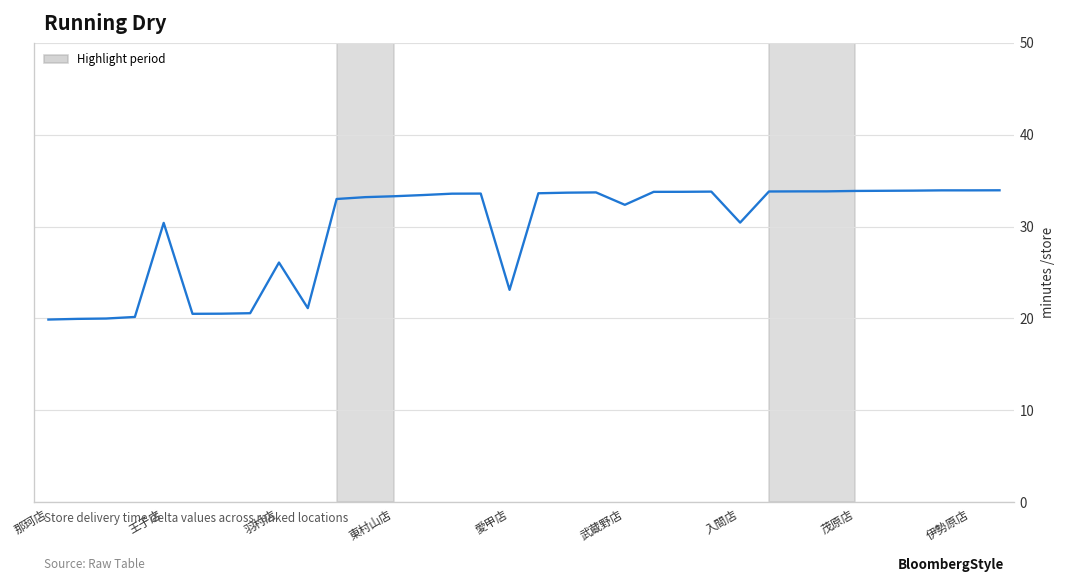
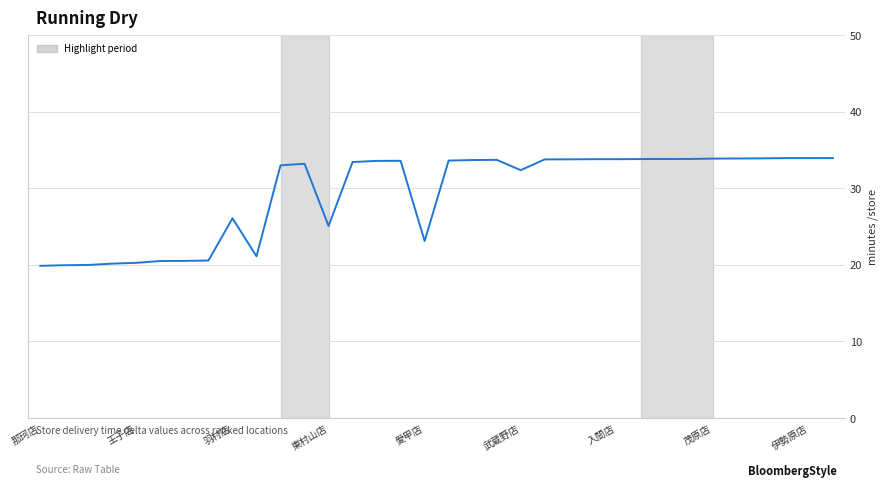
王子店: 30 -> 20
東村山店: 33 -> 25
入間店: 30 -> 34
